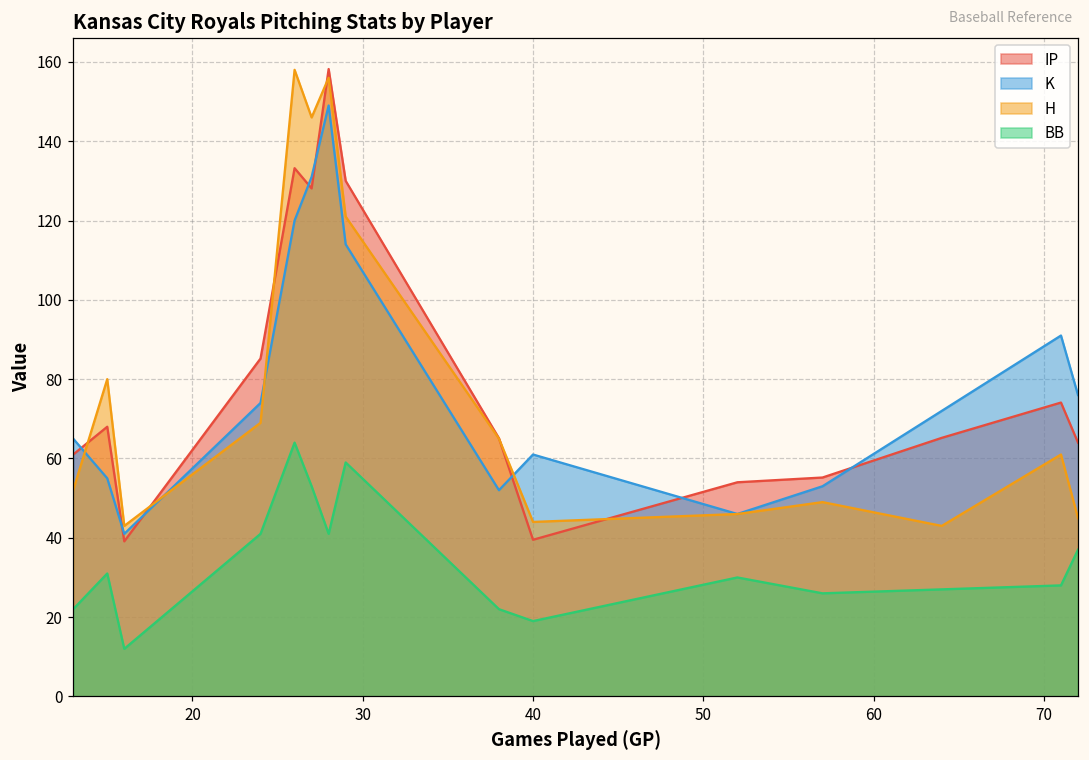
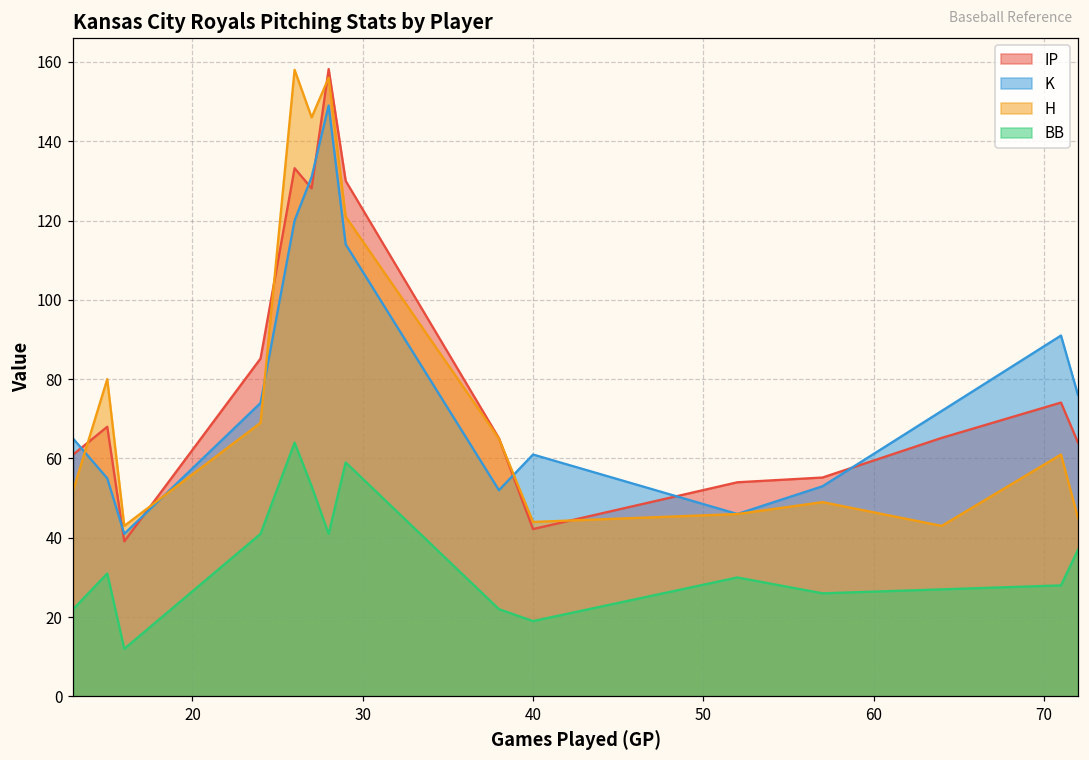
IP, 40: 40 -> 42
